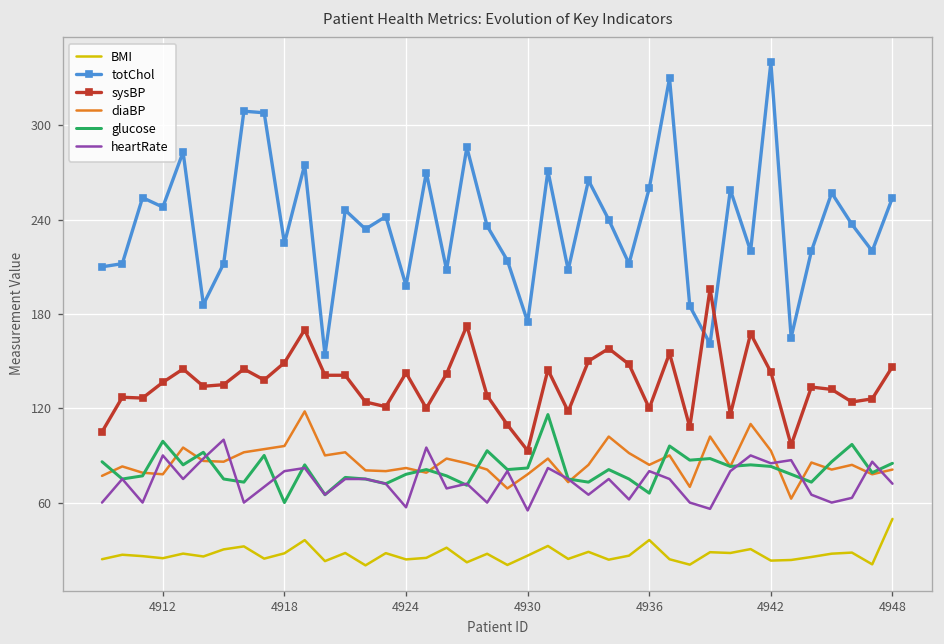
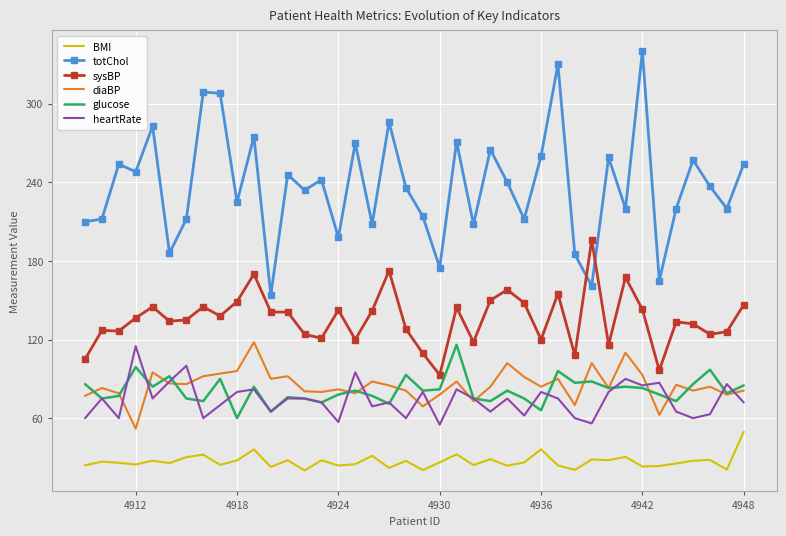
diaBP, 4912: 78 -> 52
heartRate, 4912: 90 -> 115
